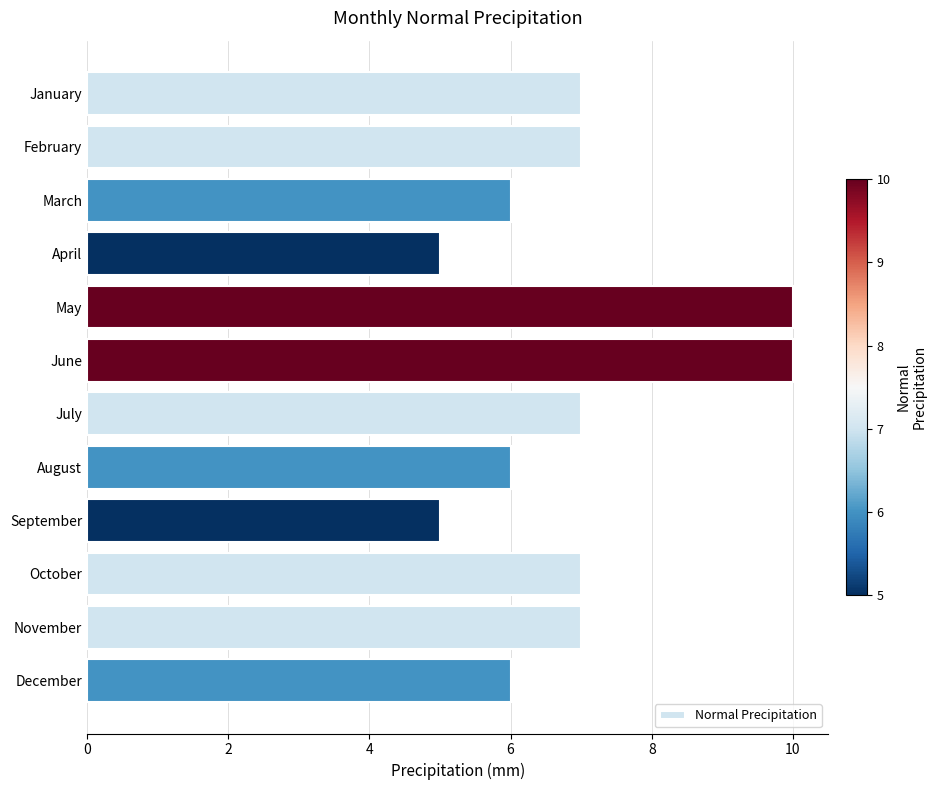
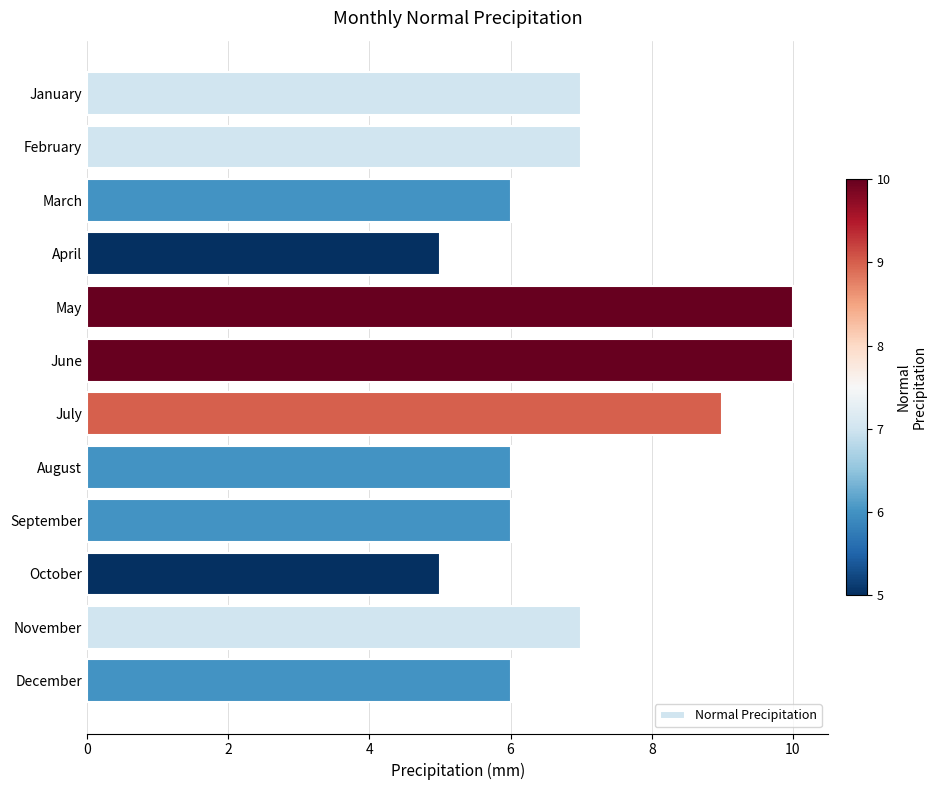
July: 7 -> 9
September: 5 -> 6
October: 7 -> 5
